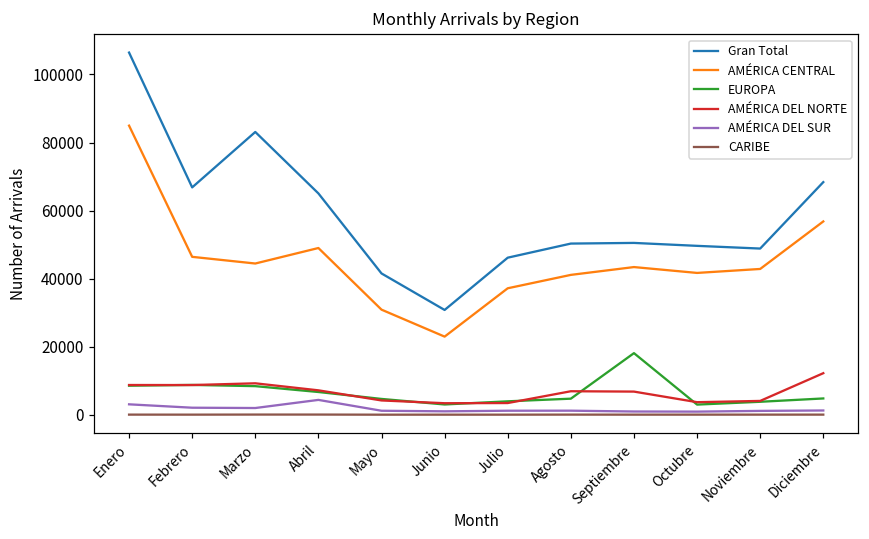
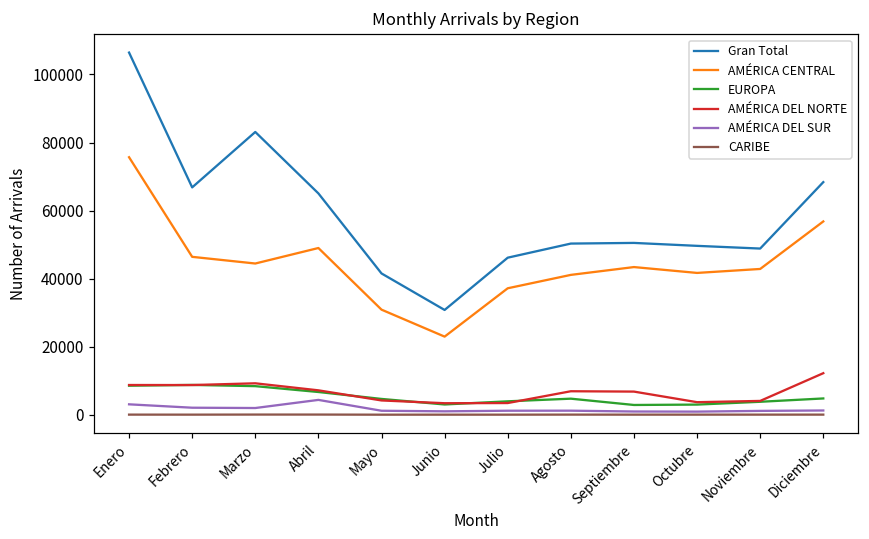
AMÉRICA CENTRAL, Enero: 85000 -> 76000
EUROPA, Septiembre: 18000 -> 3000
